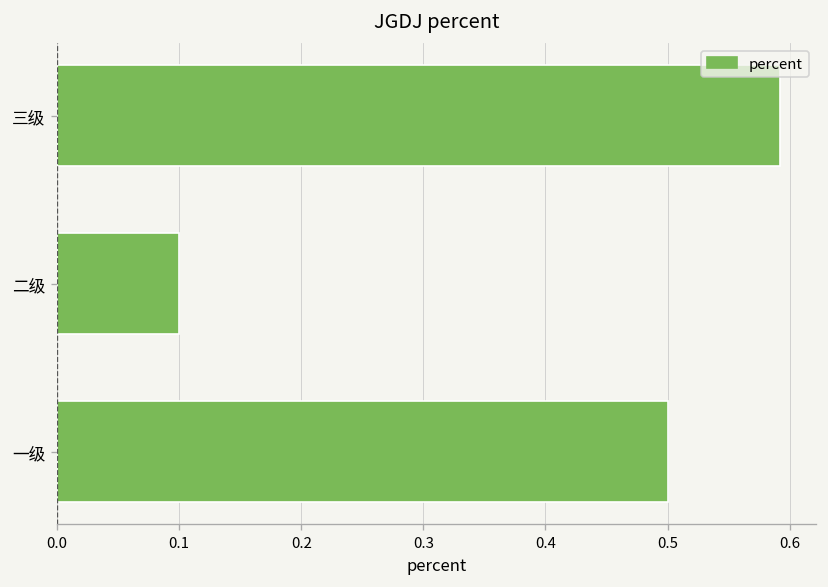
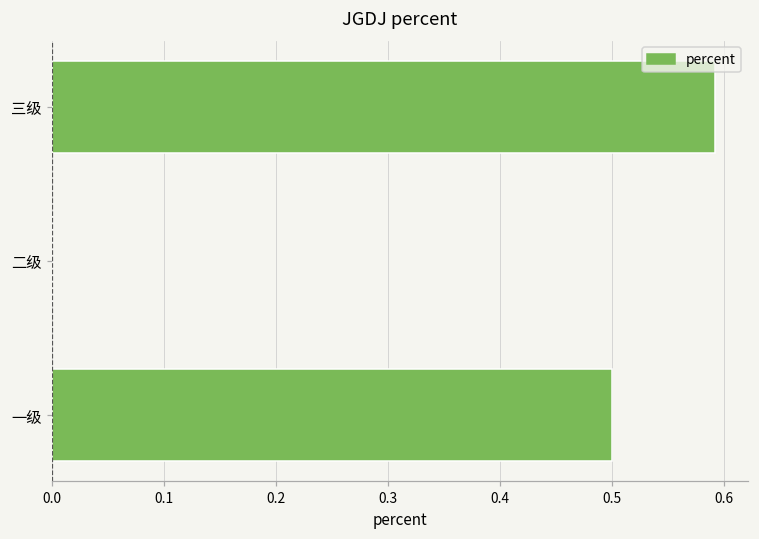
二级: 0.1 -> 0.0
